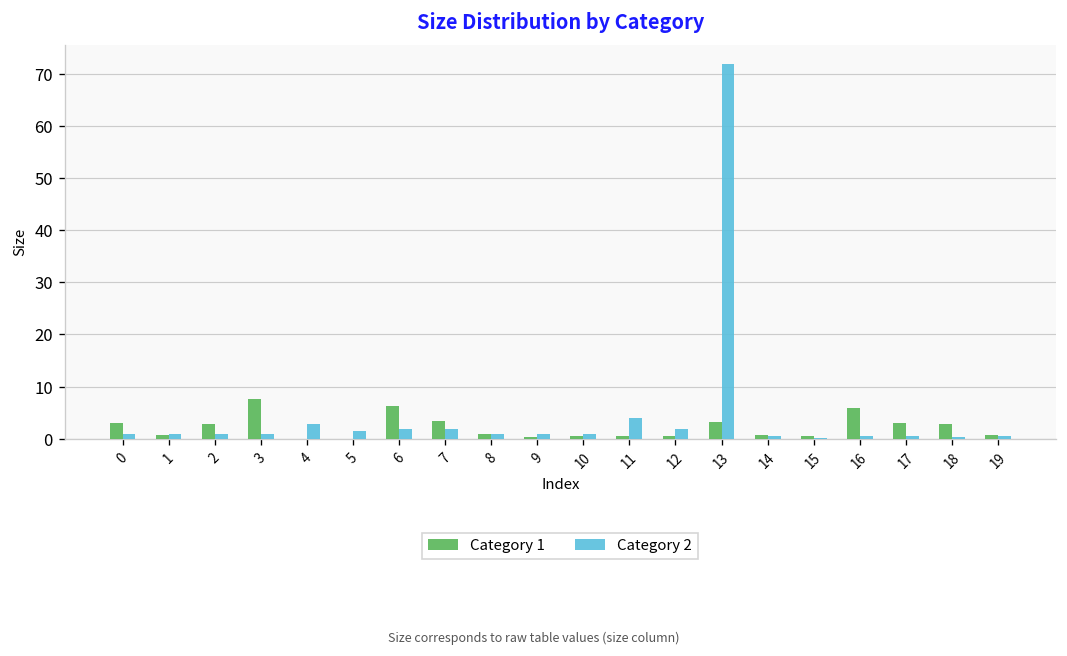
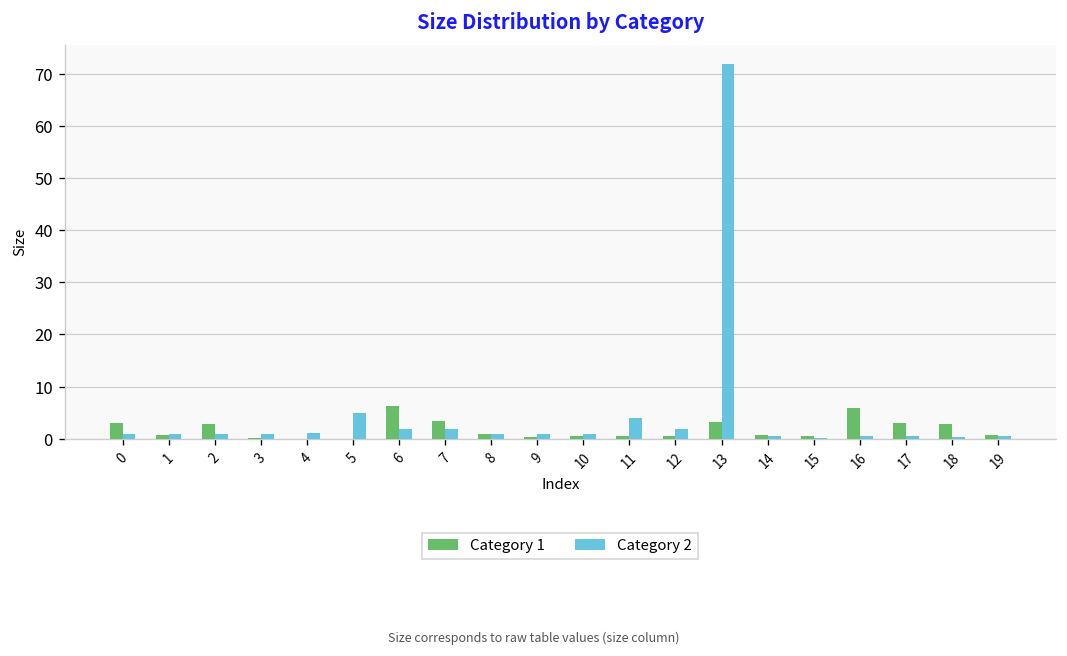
Category 1, 3: 8 -> 0
Category 2, 4: 3 -> 1
Category 2, 5: 1 -> 5
